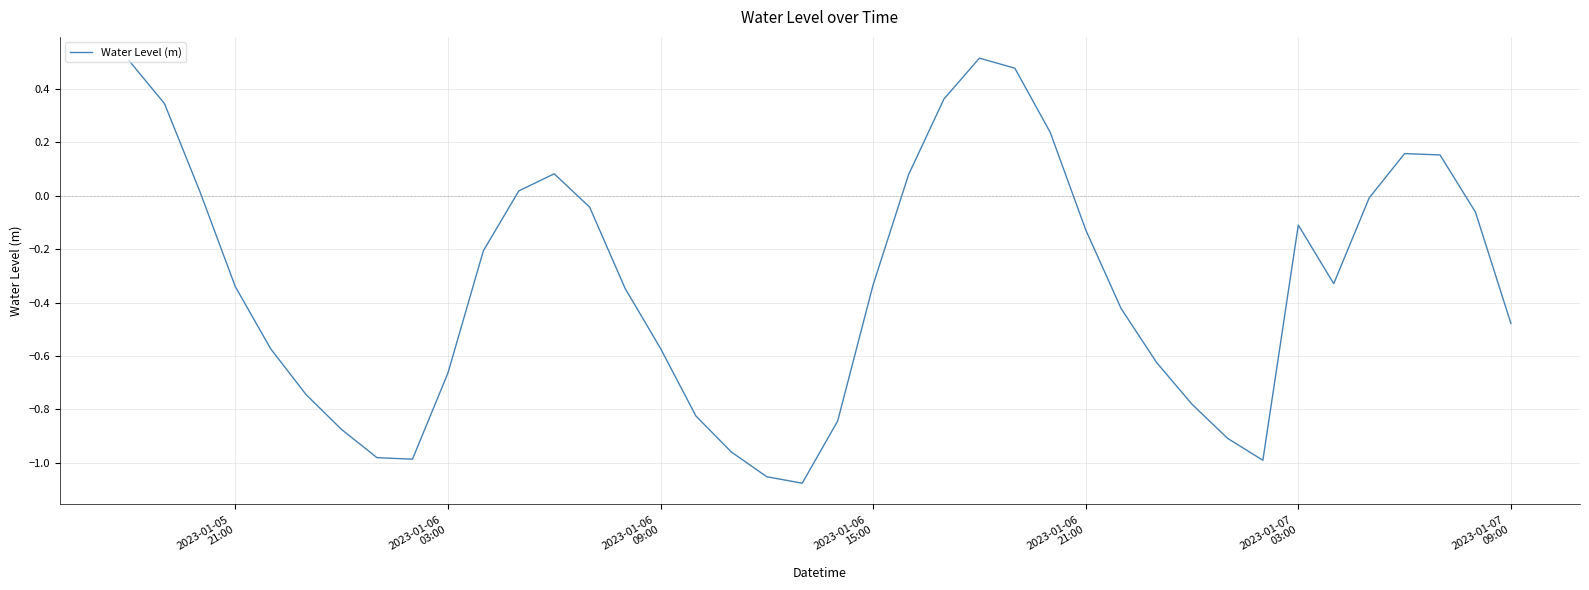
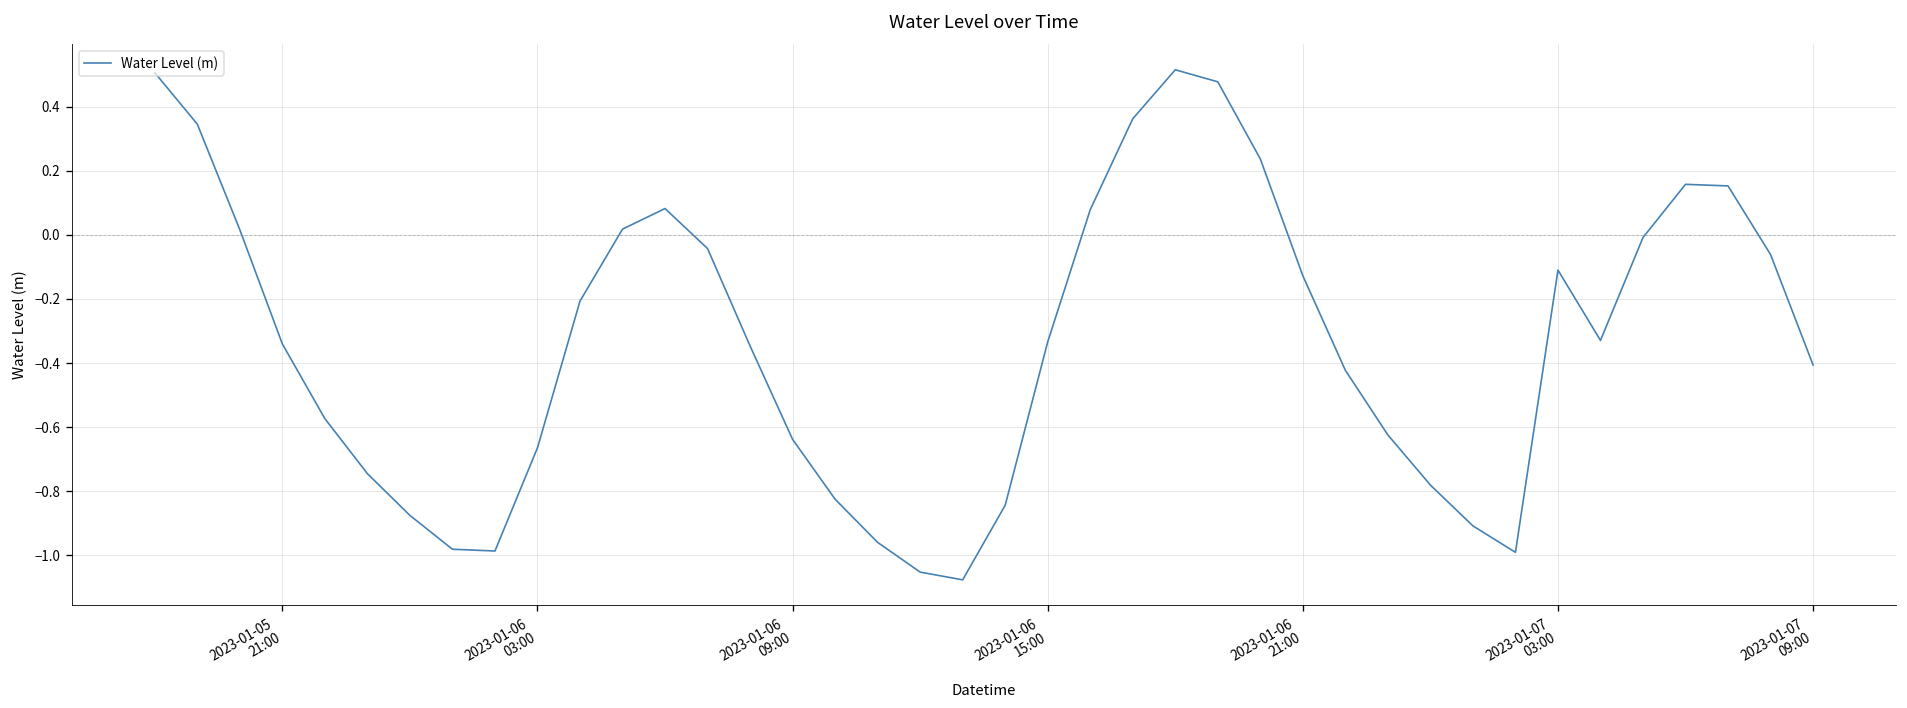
2023-01-06 09:00: -0.57 -> -0.64
2023-01-07 09:00: -0.48 -> -0.41
